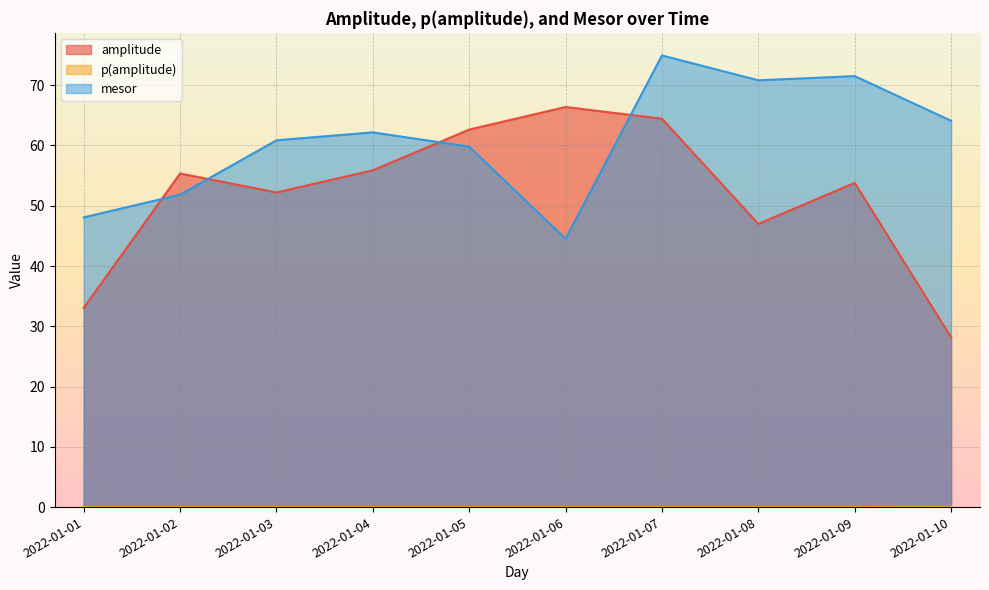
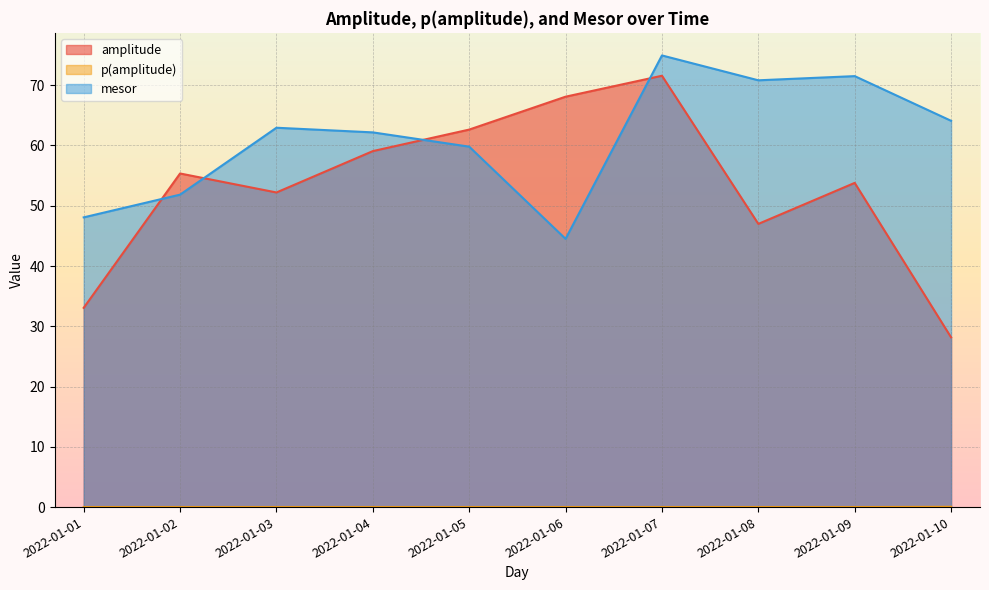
mesor, 2022-01-03: 61 -> 63
amplitude, 2022-01-04: 56 -> 59
amplitude, 2022-01-06: 66 -> 68
amplitude, 2022-01-07: 64 -> 72
